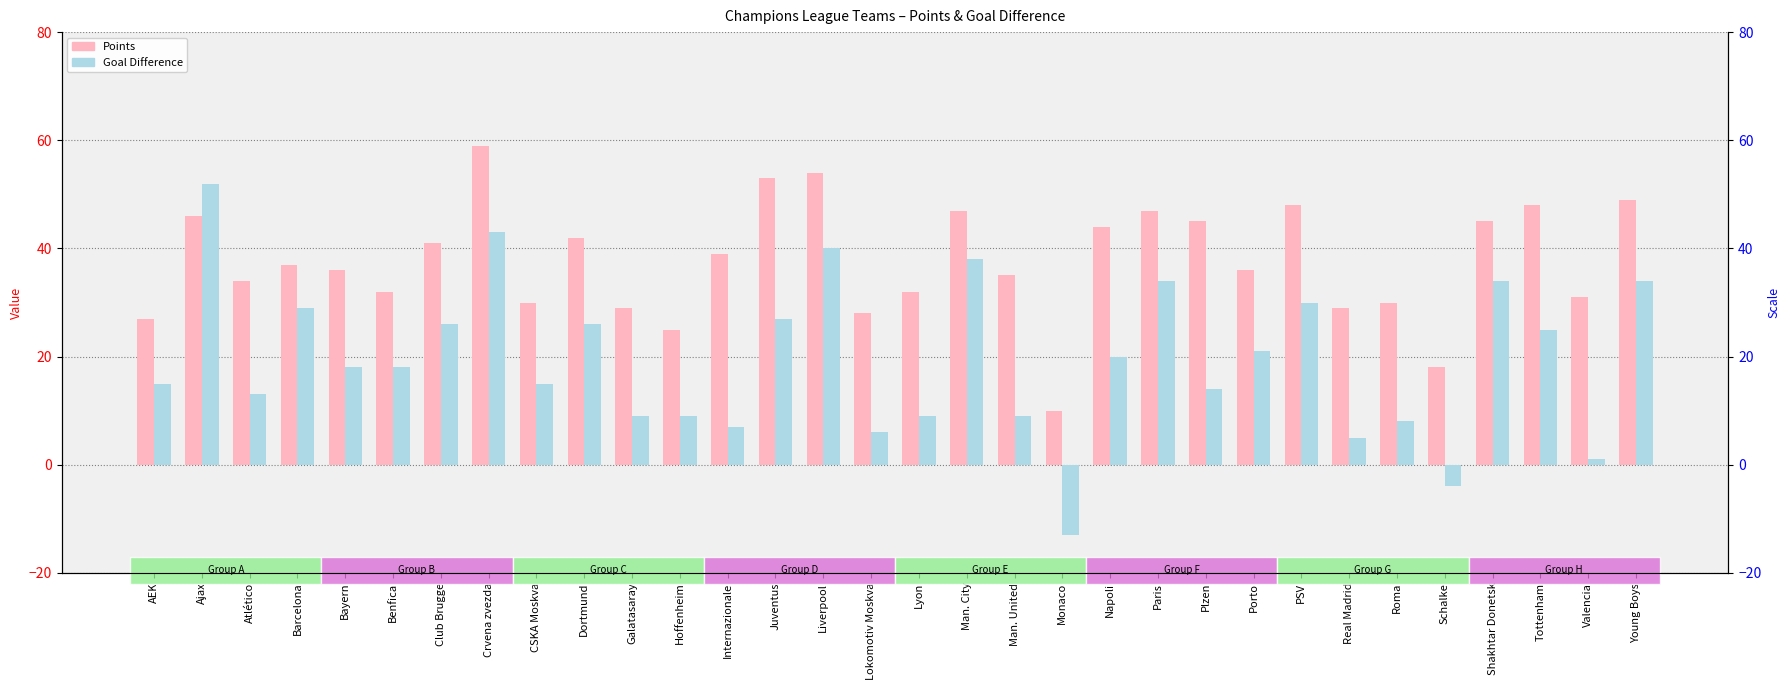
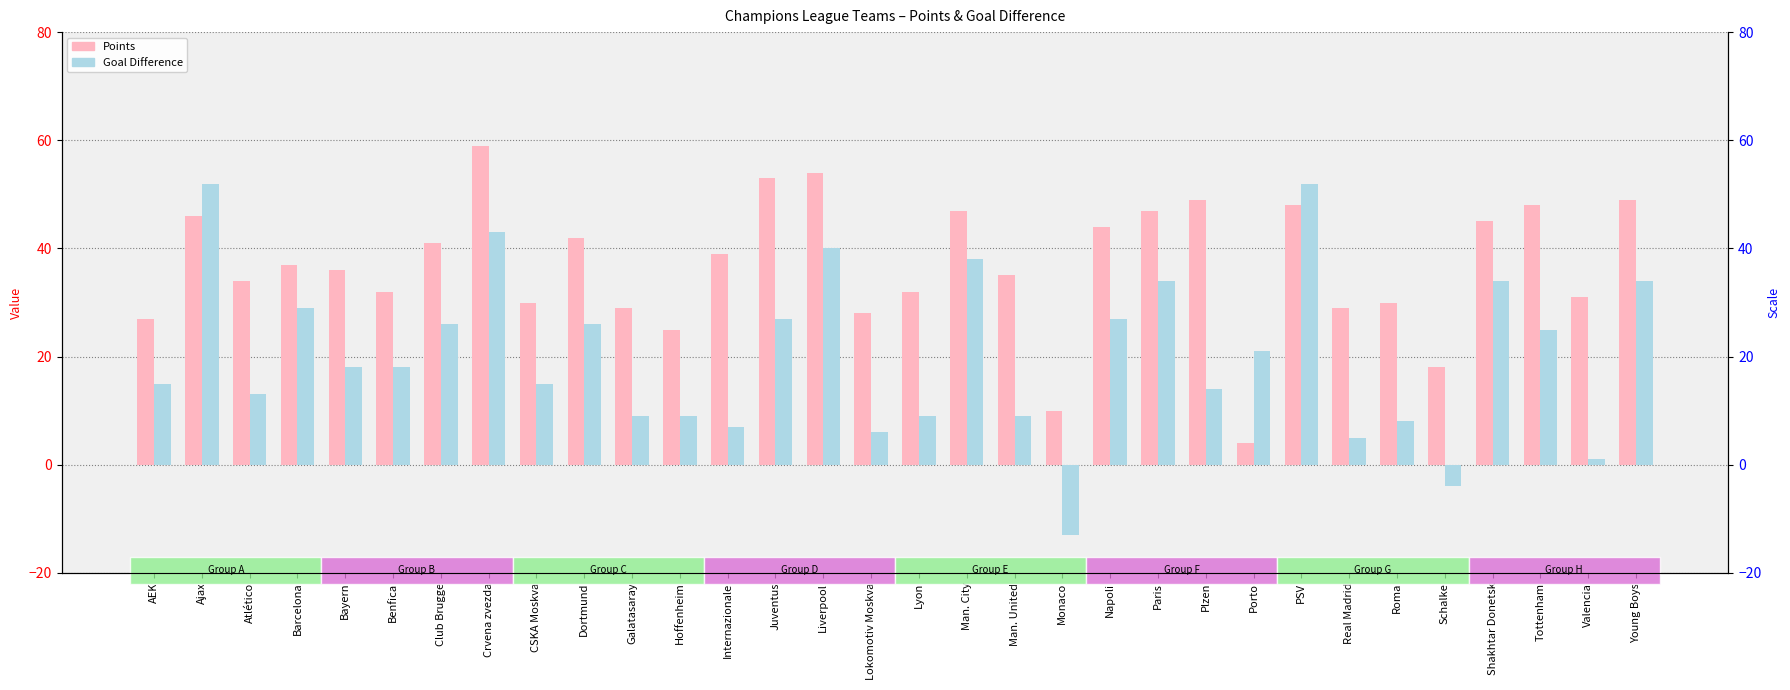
Goal Difference, Napoli: 20 -> 27
Points, Plzen: 45 -> 49
Points, Porto: 36 -> 4
Goal Difference, PSV: 30 -> 52
